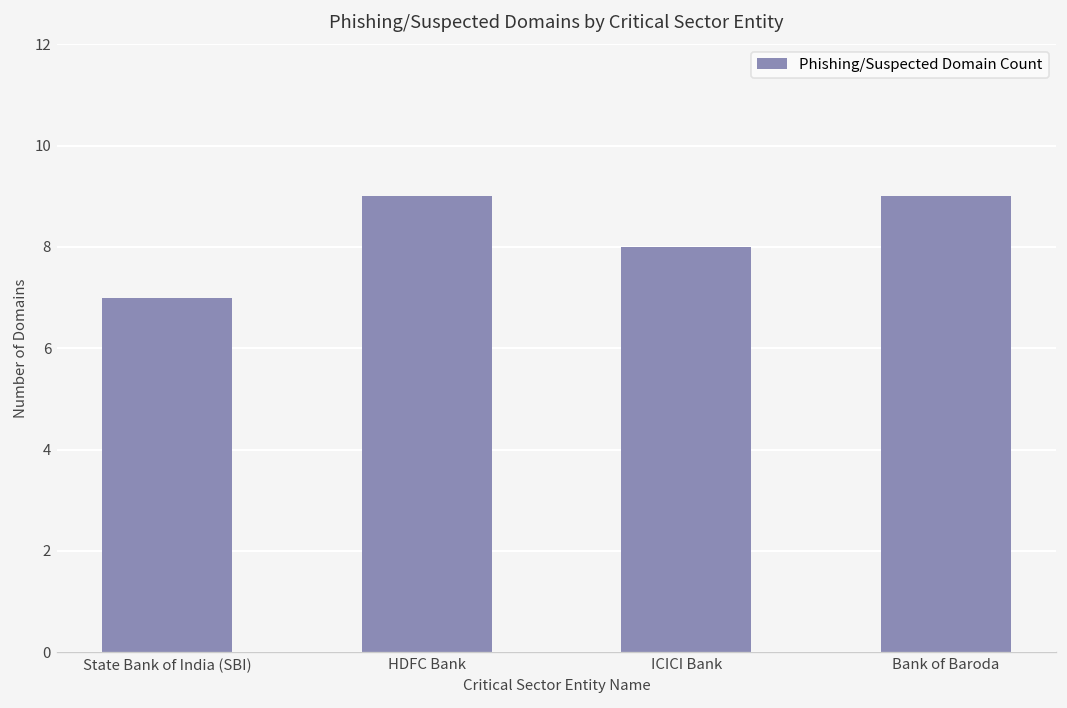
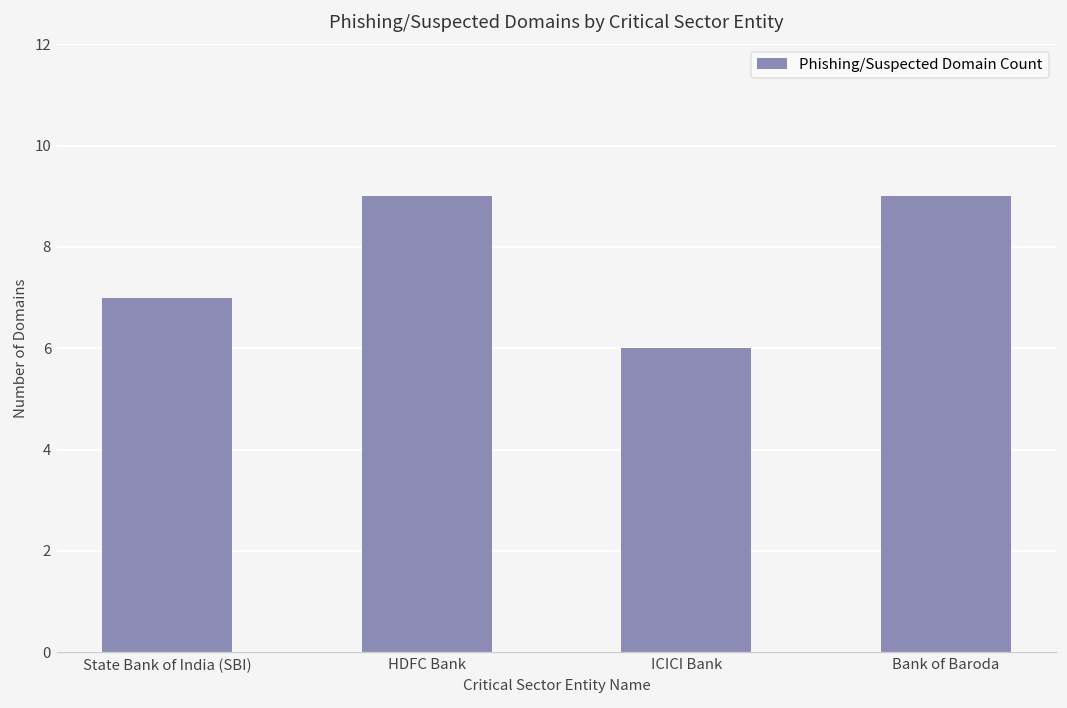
ICICI Bank: 8 -> 6
